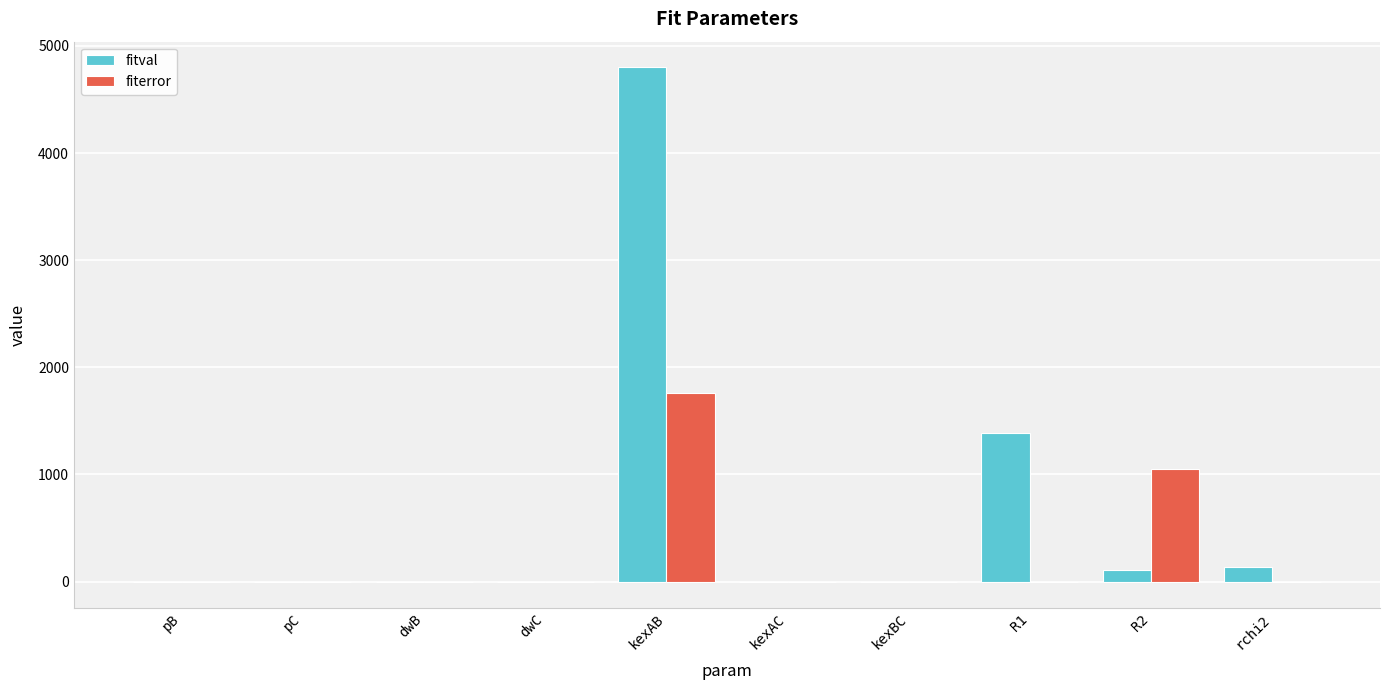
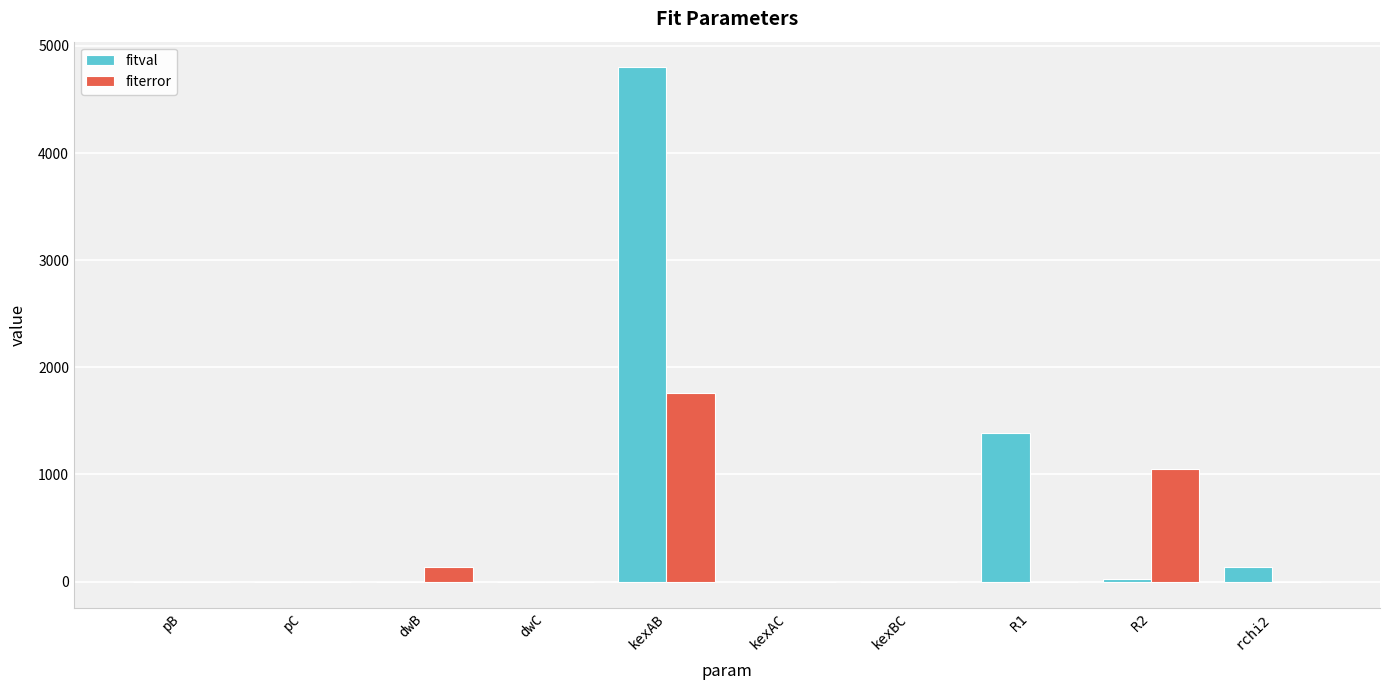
fiterror, dwB: 0 -> 130
fitval, R2: 100 -> 20
